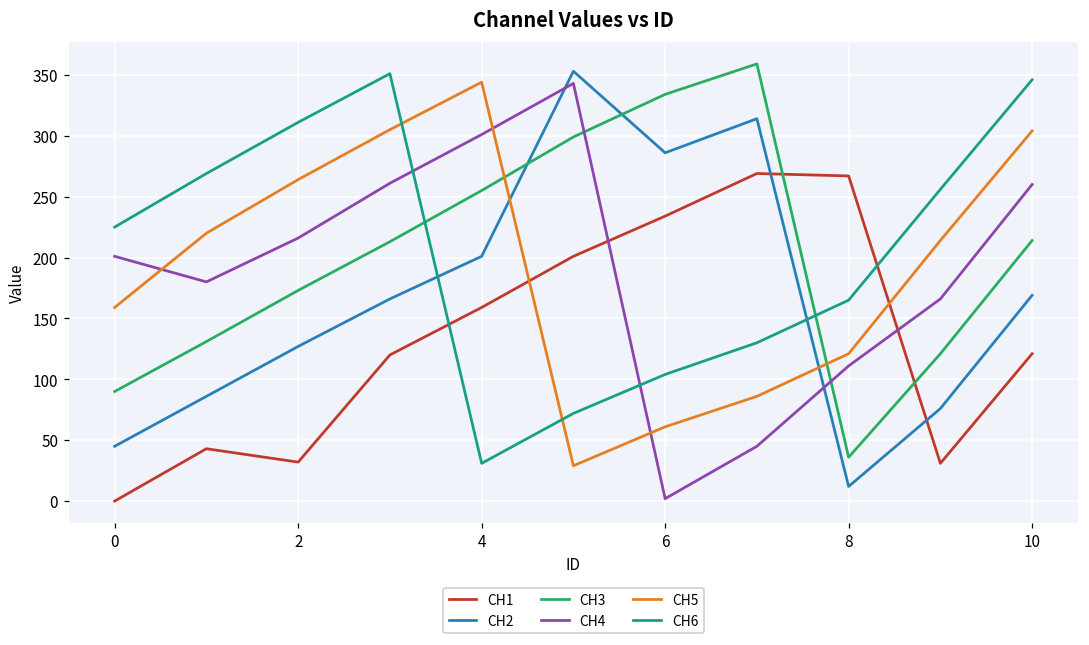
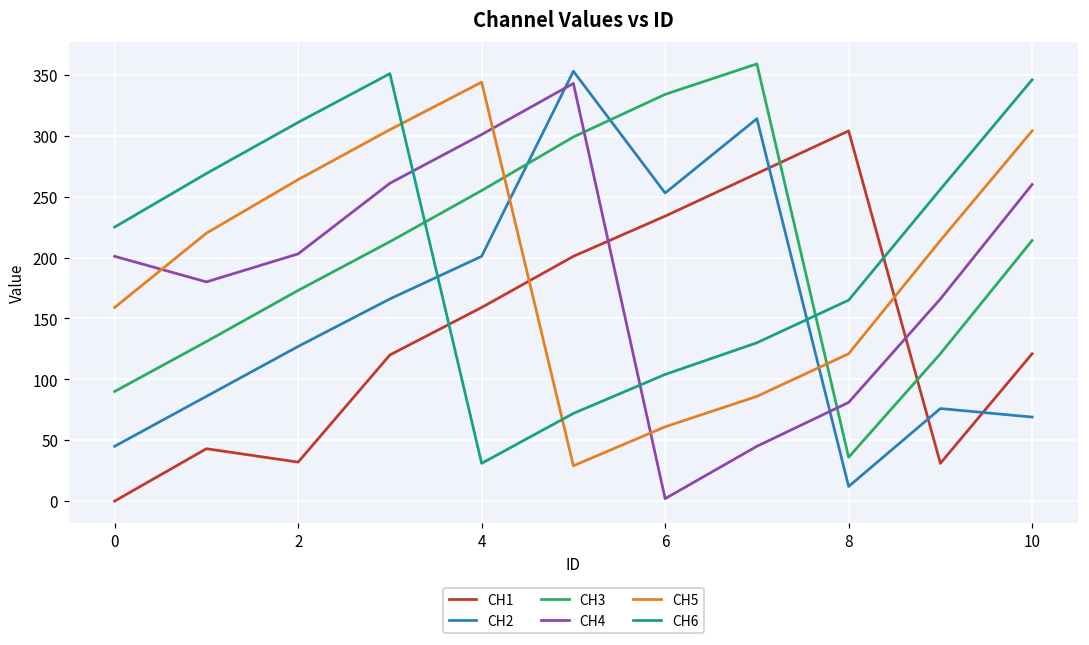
CH4, 2: 216 -> 203
CH2, 6: 286 -> 253
CH1, 8: 267 -> 304
CH4, 8: 111 -> 81
CH2, 10: 169 -> 69
